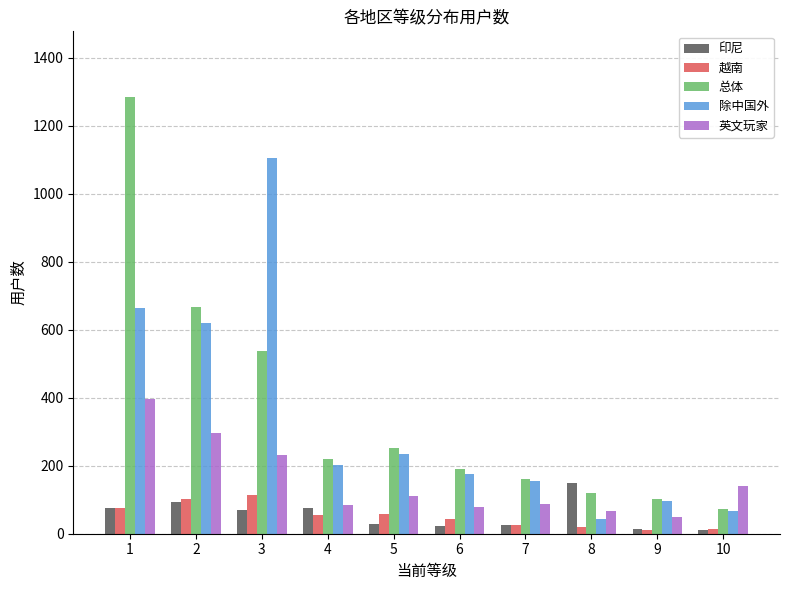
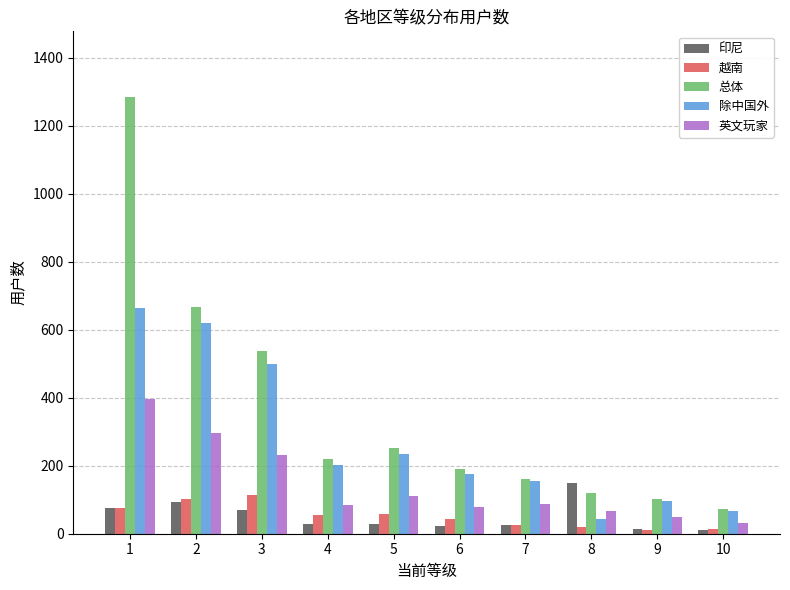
除中国外, 3: 1100 -> 500
印尼, 4: 80 -> 30
英文玩家, 10: 140 -> 30
